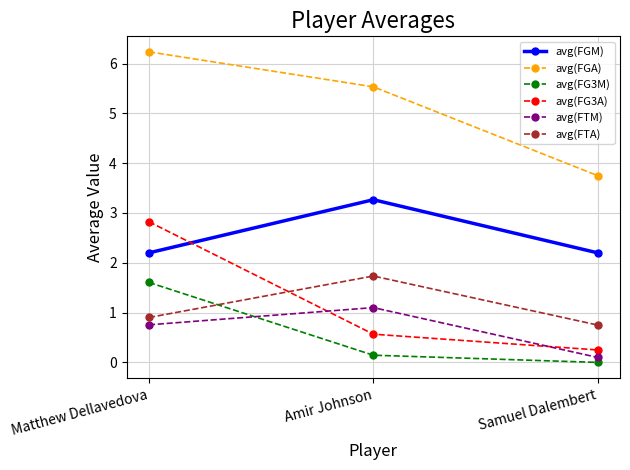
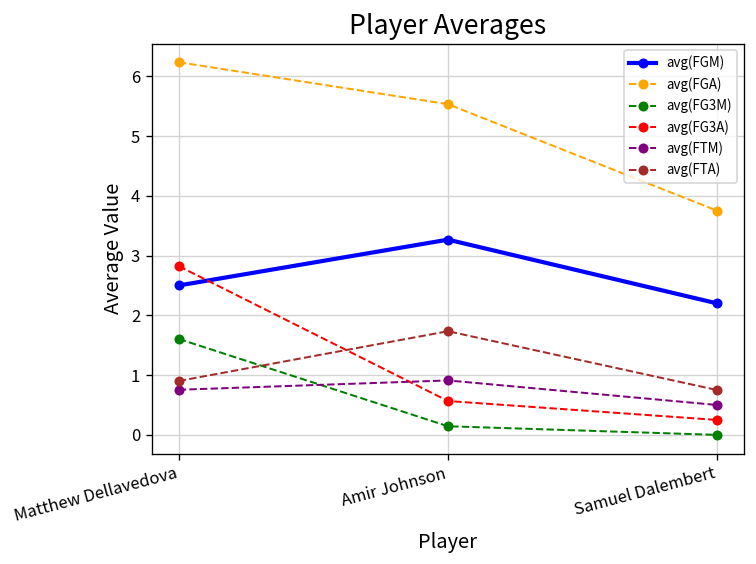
avg(FGM), Matthew Dellavedova: 2.2 -> 2.5
avg(FTM), Amir Johnson: 1.1 -> 0.9
avg(FTM), Samuel Dalembert: 0.1 -> 0.5
